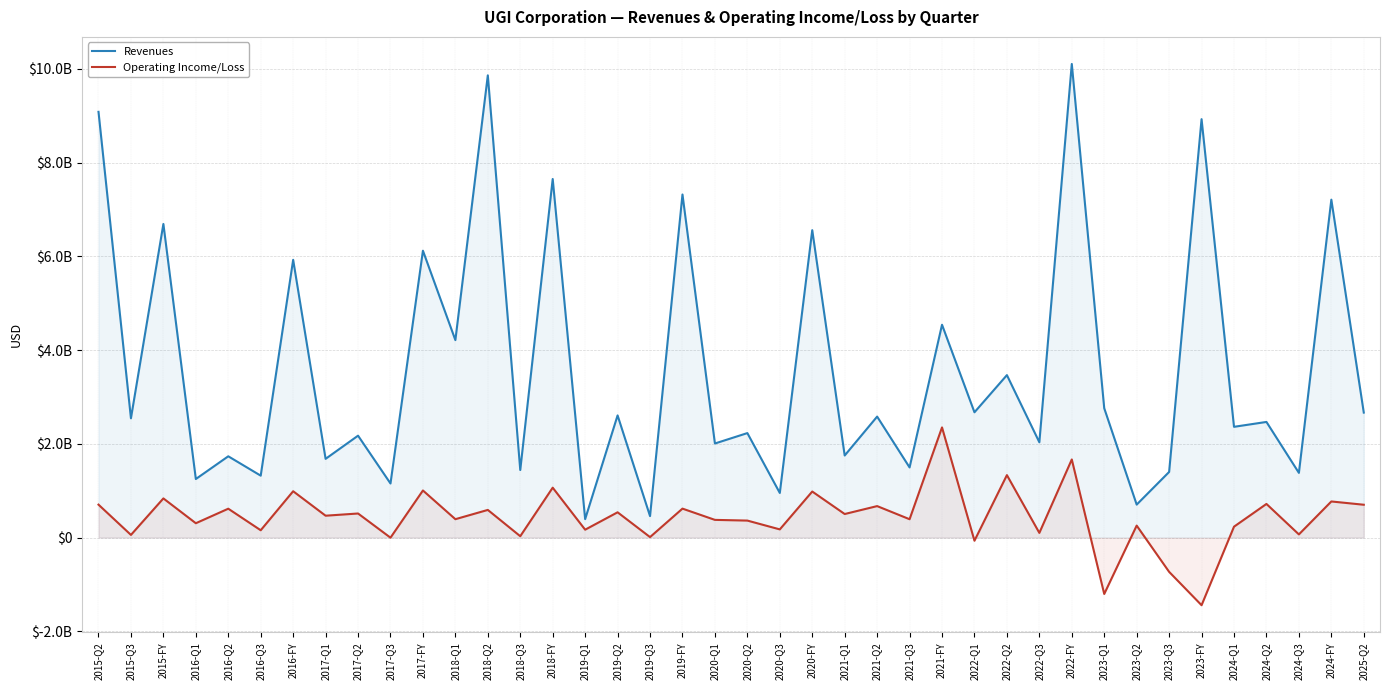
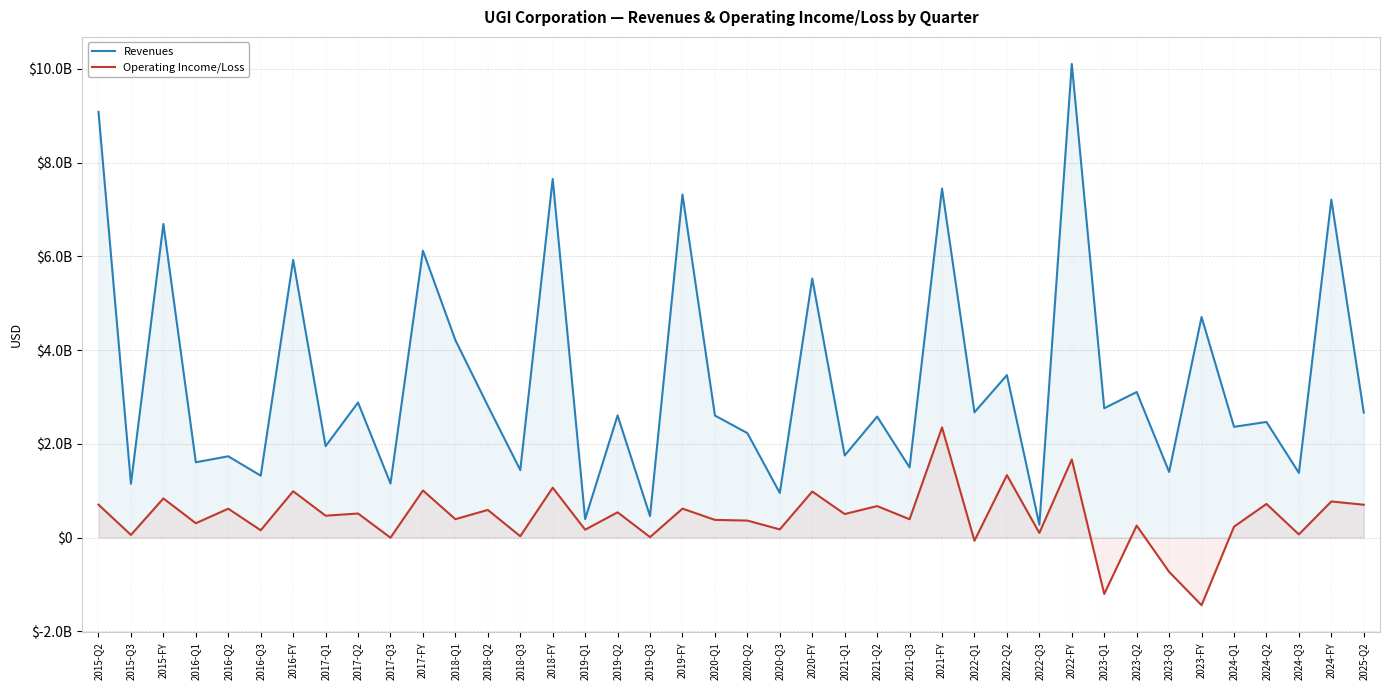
Revenues, 2015-Q3: $2500000000 -> $1100000000
Revenues, 2016-Q1: $1200000000 -> $1600000000
Revenues, 2017-Q1: $1700000000 -> $2000000000
Revenues, 2017-Q2: $2200000000 -> $2900000000
Revenues, 2018-Q2: $9900000000 -> $2800000000
Revenues, 2020-Q1: $2000000000 -> $2600000000
Revenues, 2020-FY: $6600000000 -> $5500000000
Revenues, 2021-FY: $4500000000 -> $7400000000
Revenues, 2022-Q3: $2000000000 -> $300000000
Revenues, 2023-Q2: $700000000 -> $3100000000
Revenues, 2023-FY: $8900000000 -> $4700000000
